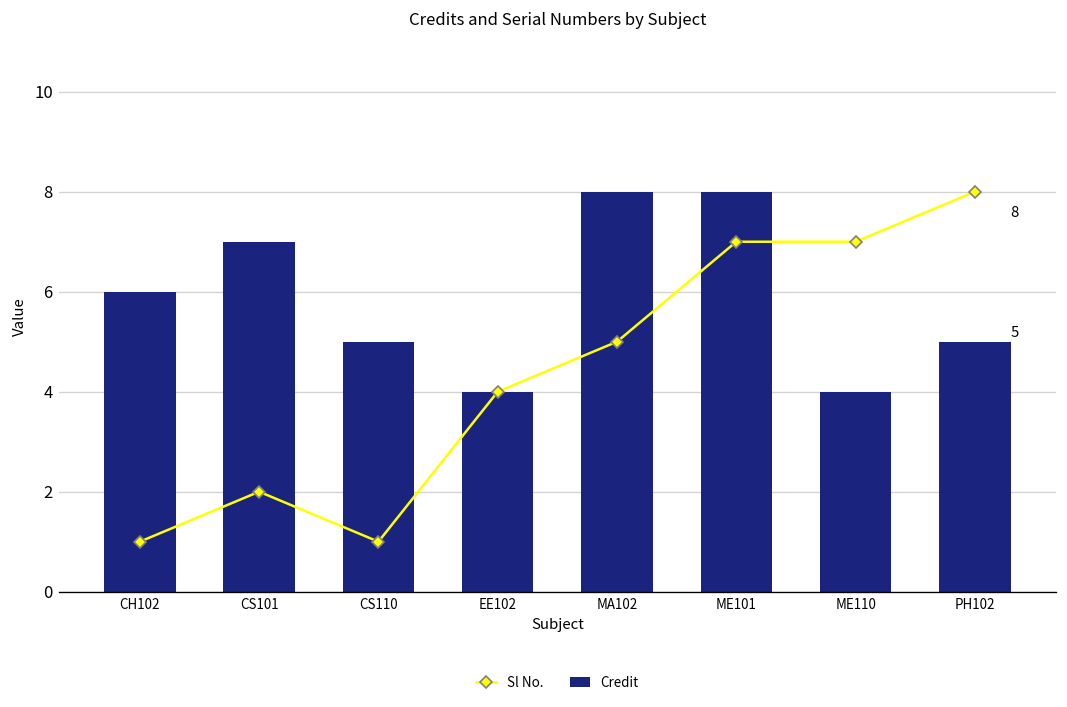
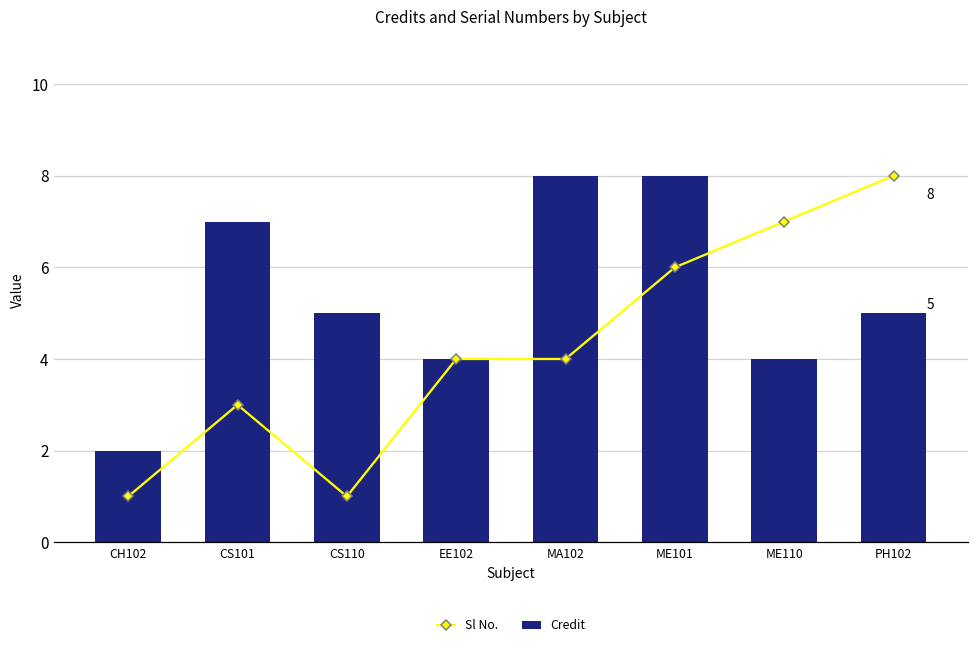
Credit, CH102: 6 -> 2
Sl No., CS101: 2 -> 3
Sl No., MA102: 5 -> 4
Sl No., ME101: 7 -> 6
